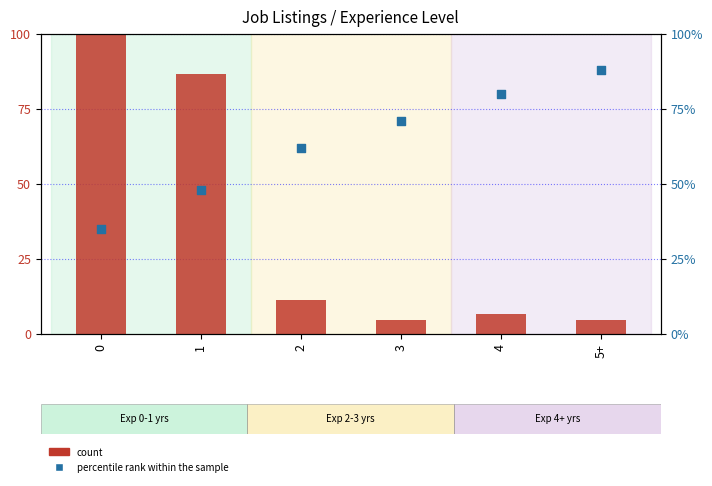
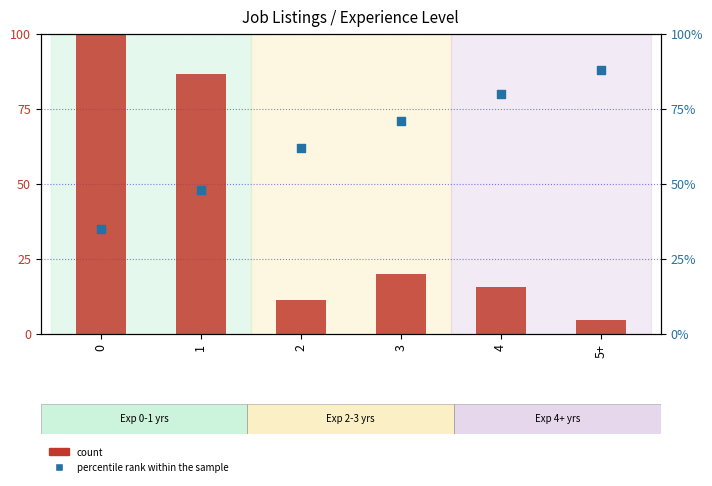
count, 3: 4 -> 20
count, 4: 7 -> 16
